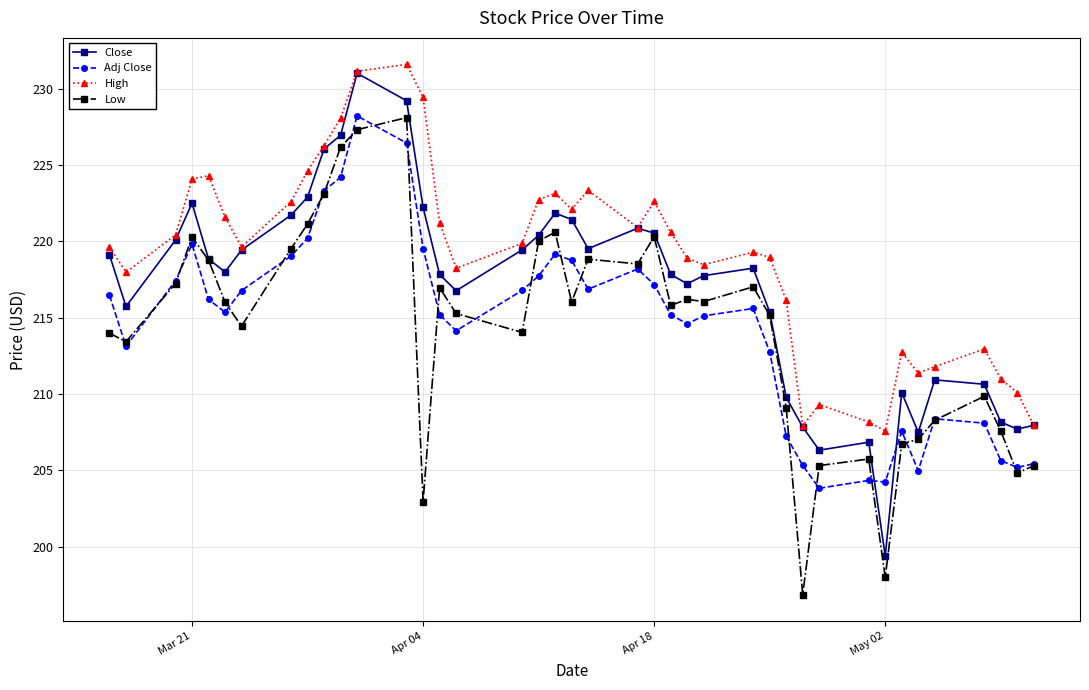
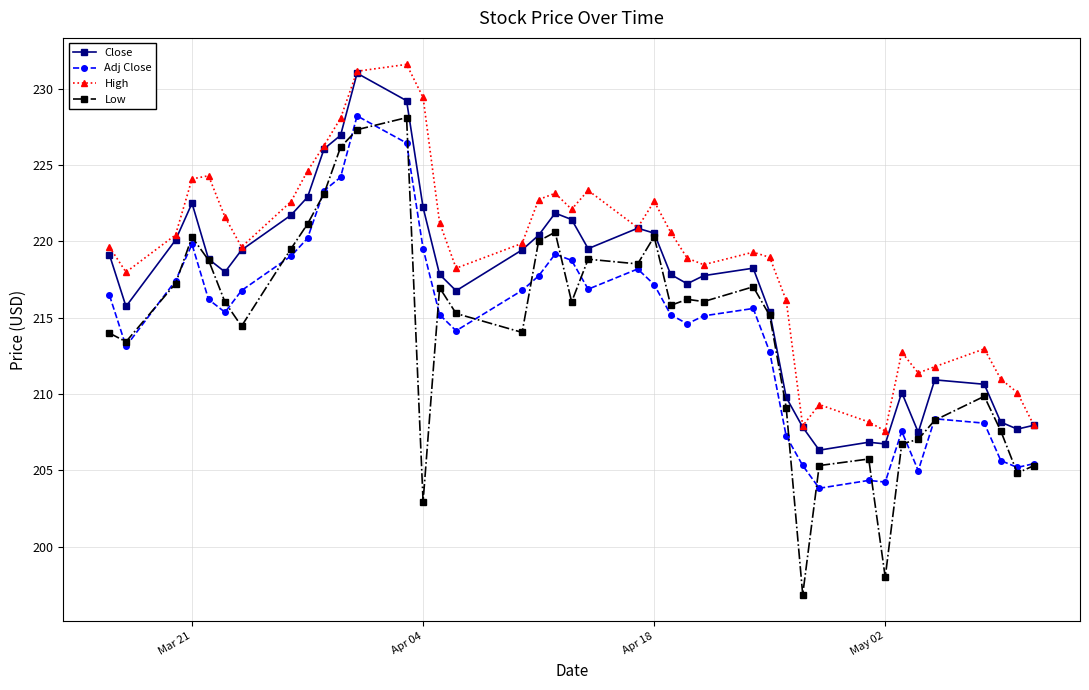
Close, May 02: 199.4 -> 206.7
